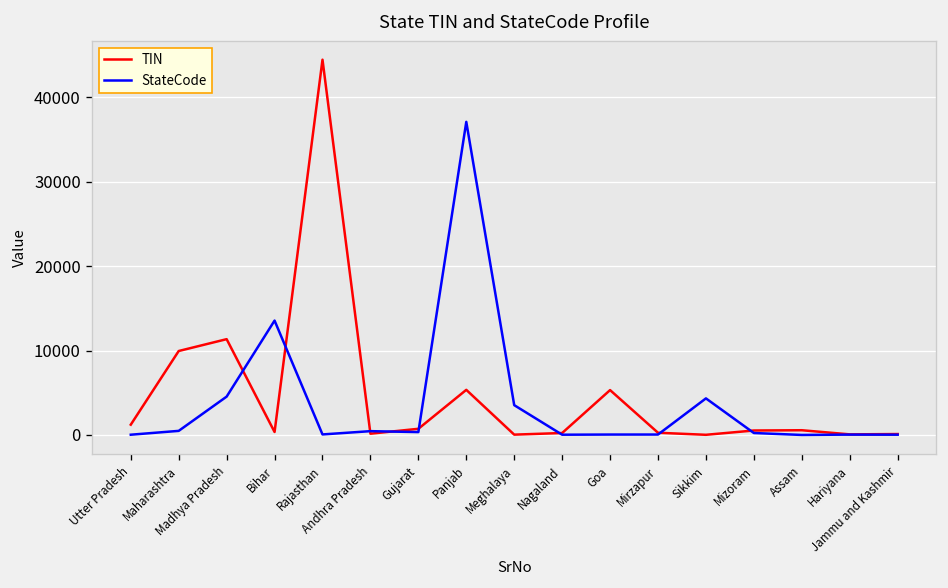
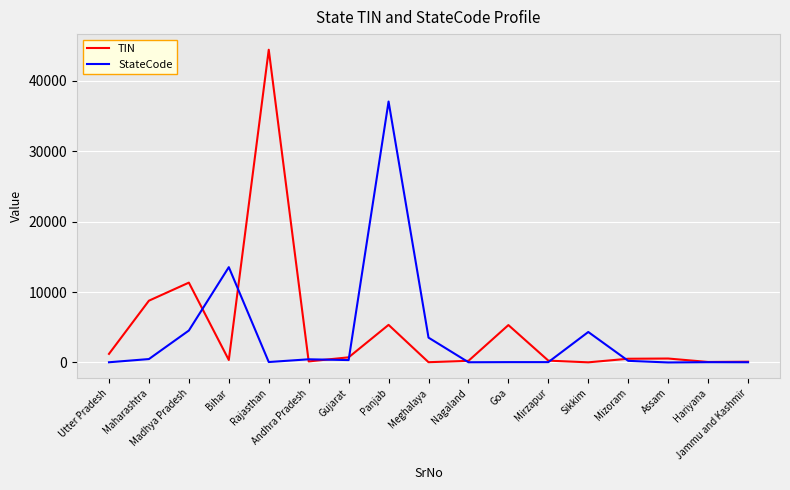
TIN, Maharashtra: 10000 -> 9000
